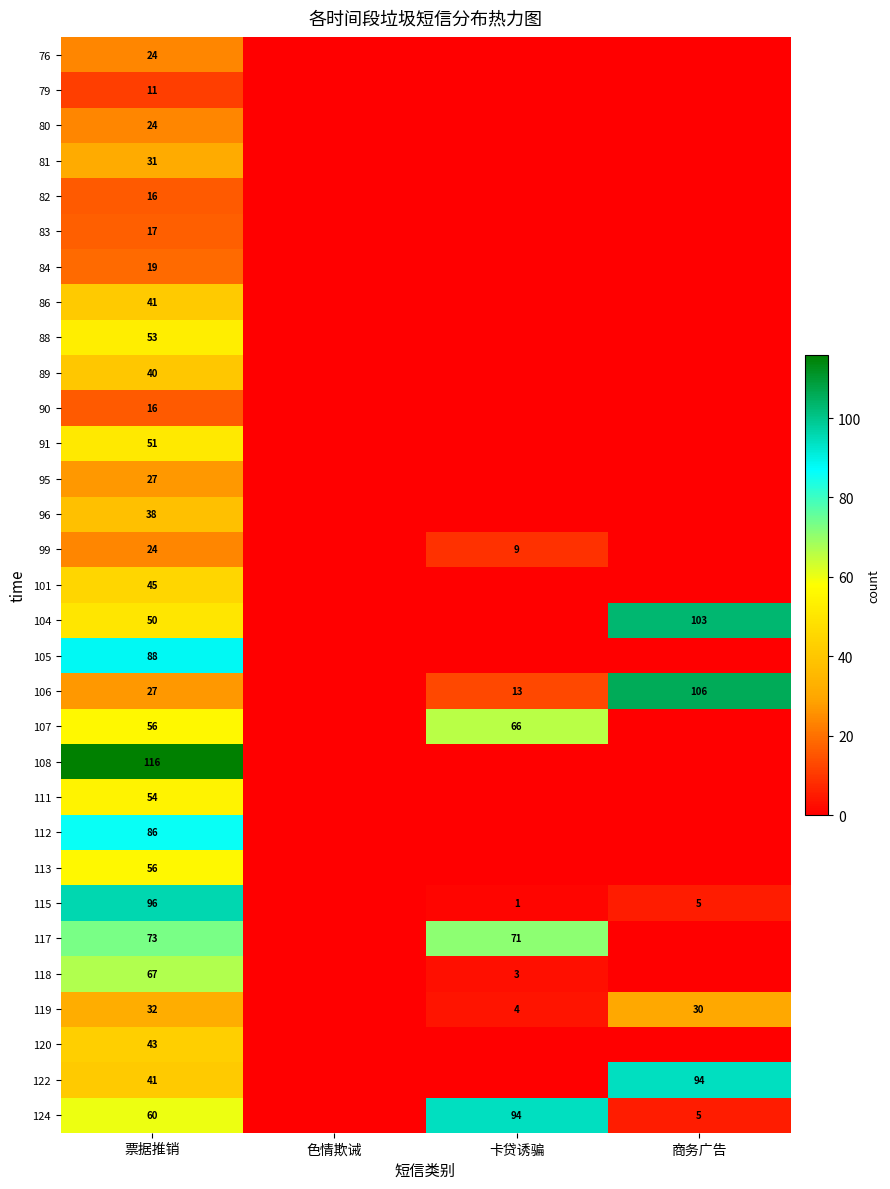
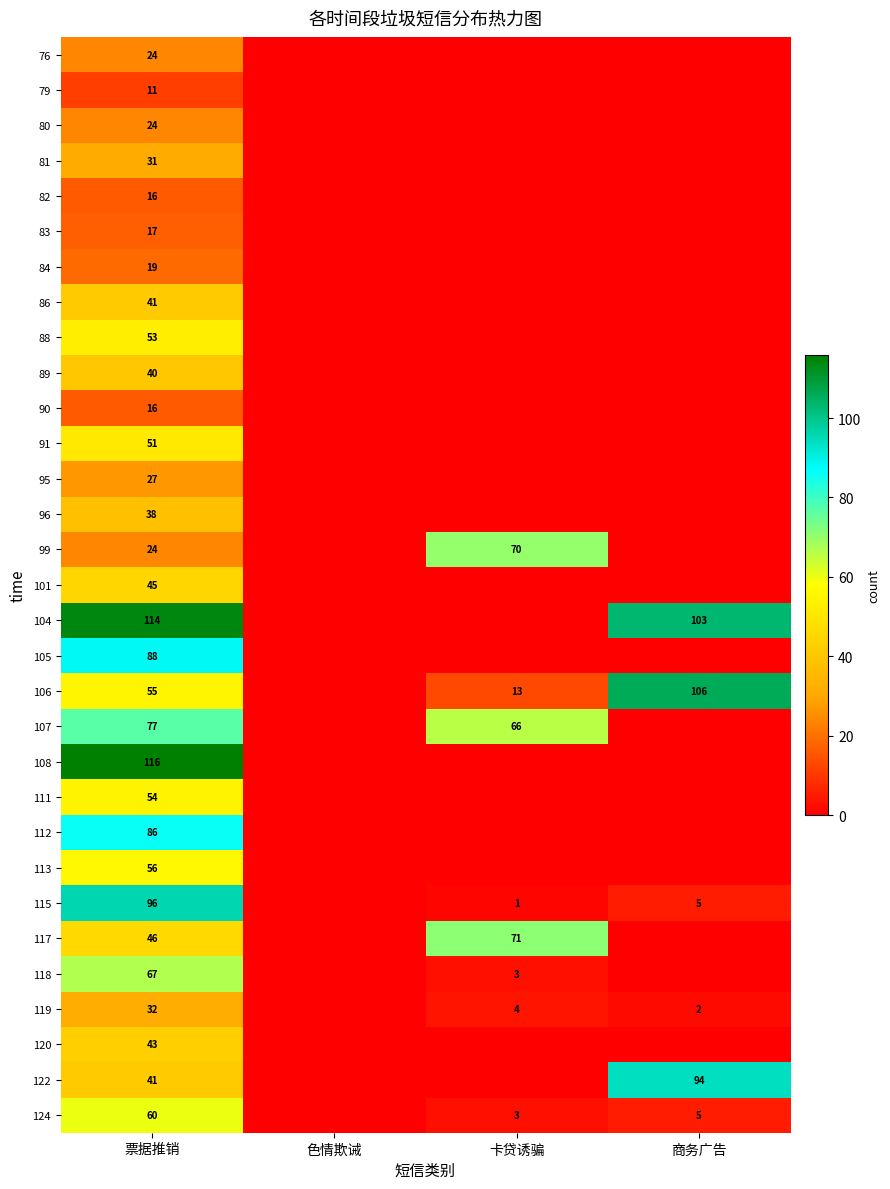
99, 卡贷诱骗: 9 -> 70
104, 票据推销: 50 -> 114
106, 票据推销: 27 -> 55
107, 票据推销: 56 -> 77
117, 票据推销: 73 -> 46
119, 商务广告: 30 -> 2
124, 卡贷诱骗: 94 -> 3
